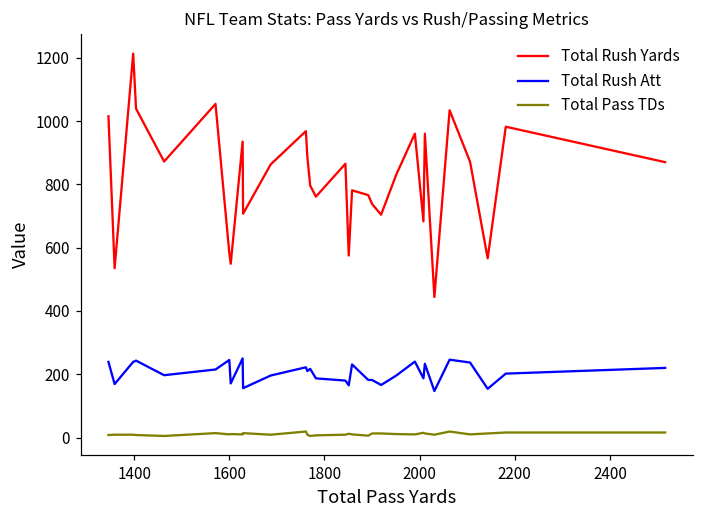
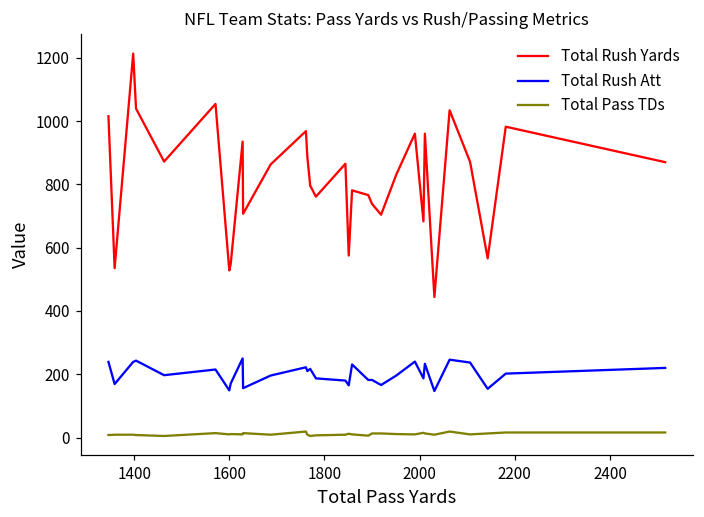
Total Rush Yards, 1600: 580 -> 530
Total Rush Att, 1600: 250 -> 150
